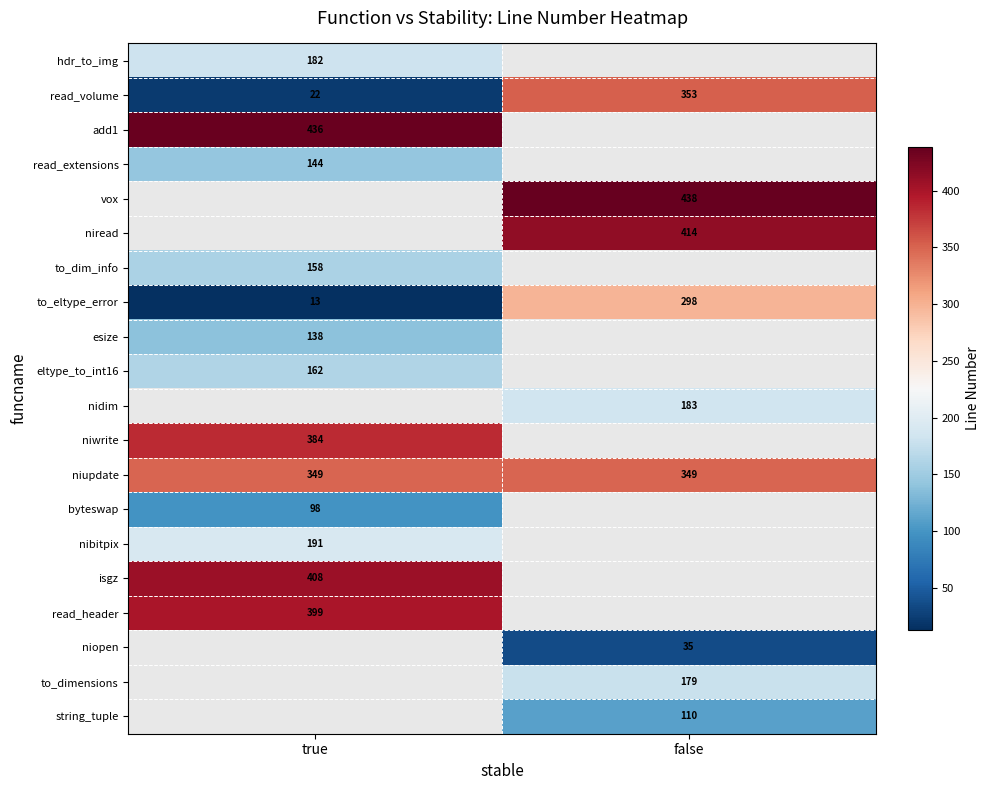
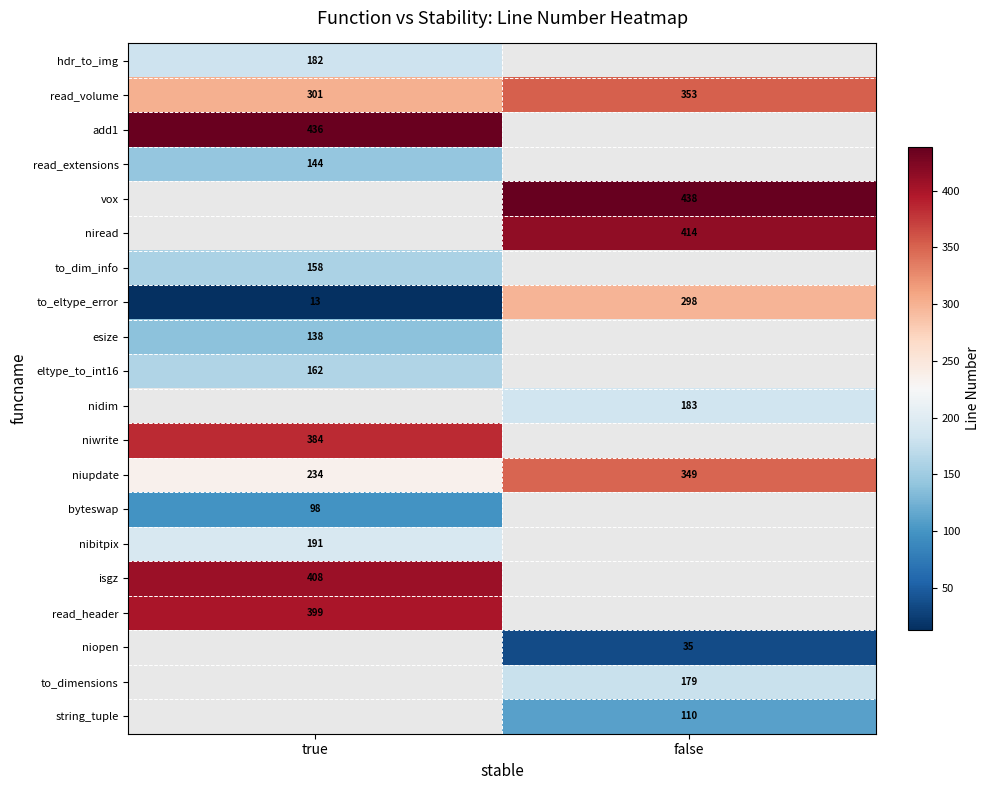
read_volume, true: 22 -> 301
niupdate, true: 349 -> 234
